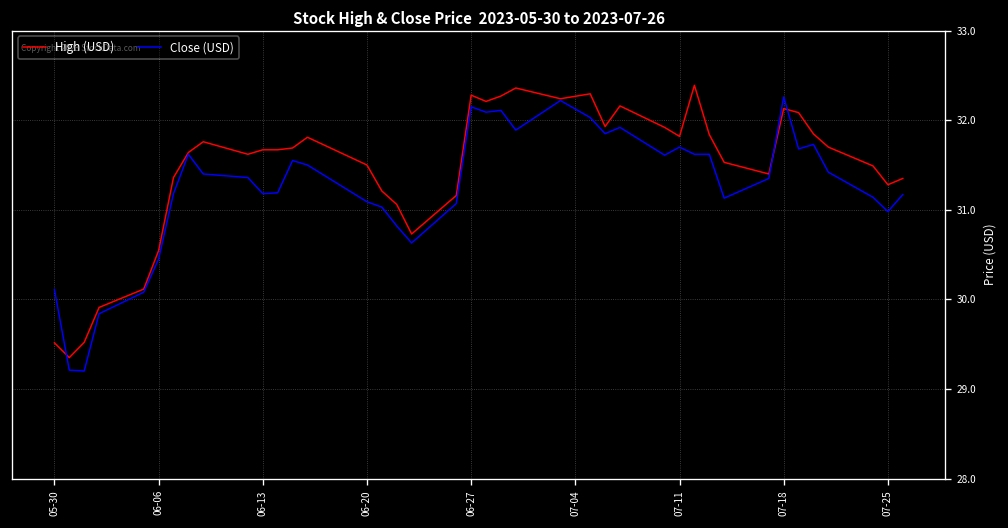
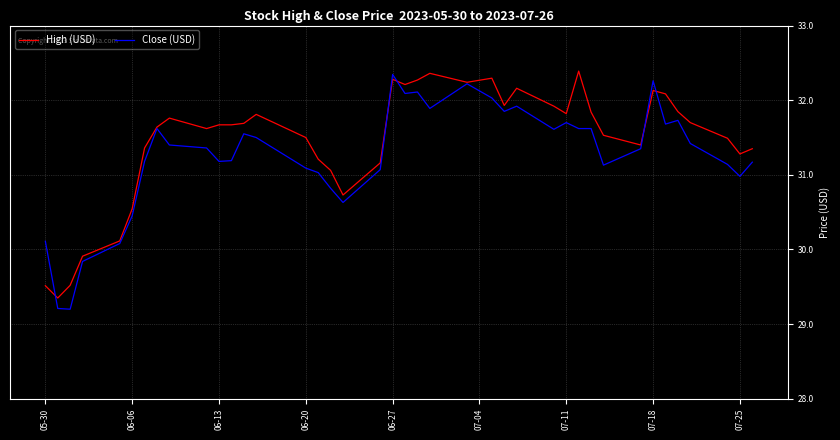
Close (USD), 06-27: 32.2 -> 32.3
